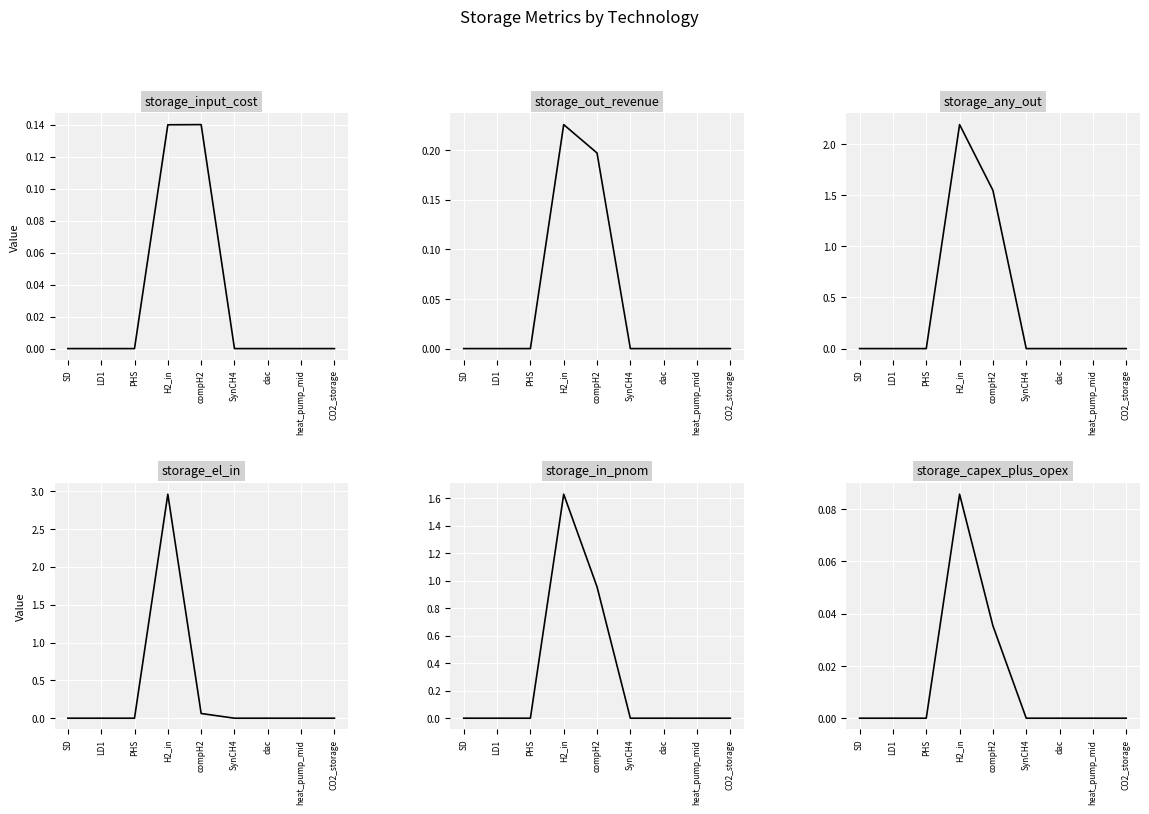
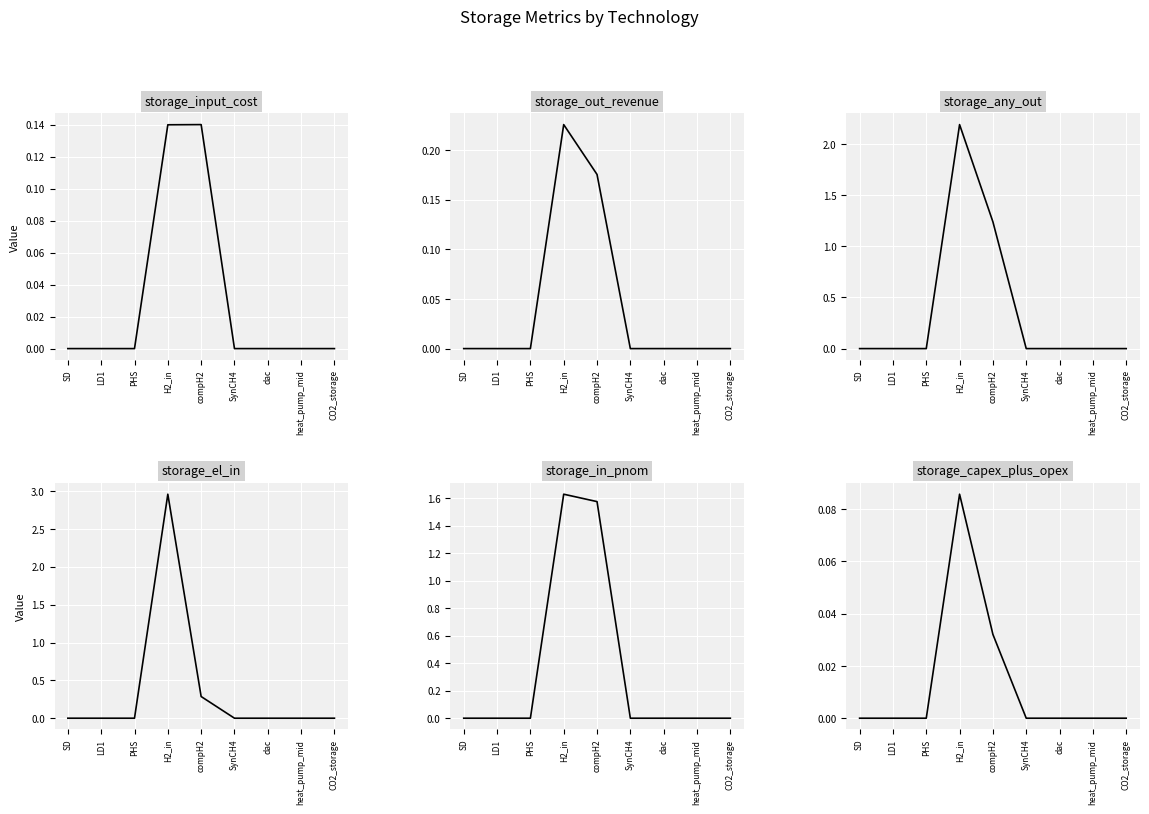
storage_out_revenue, compH2: 0.20 -> 0.18
storage_any_out, compH2: 1.55 -> 1.24
storage_el_in, compH2: 0.1 -> 0.3
storage_in_pnom, compH2: 0.96 -> 1.58
storage_capex_plus_opex, compH2: 0.035 -> 0.032
